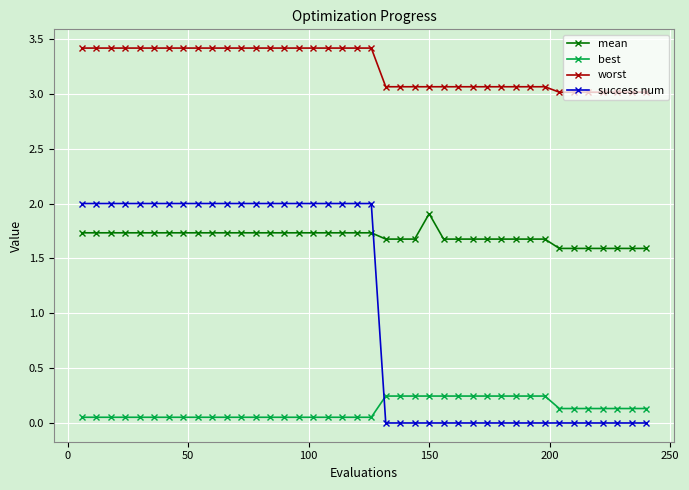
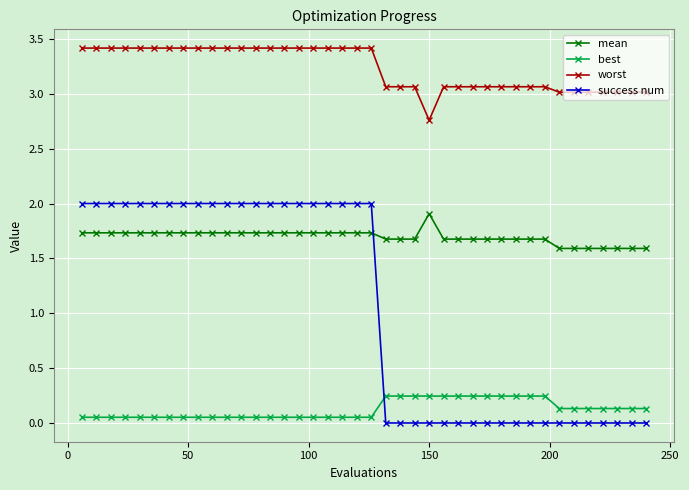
worst, 150: 3.06 -> 2.76
